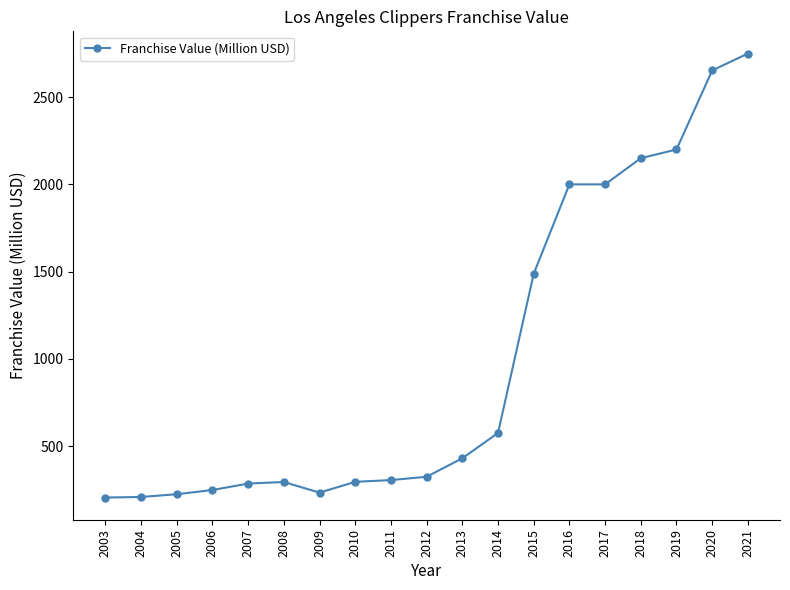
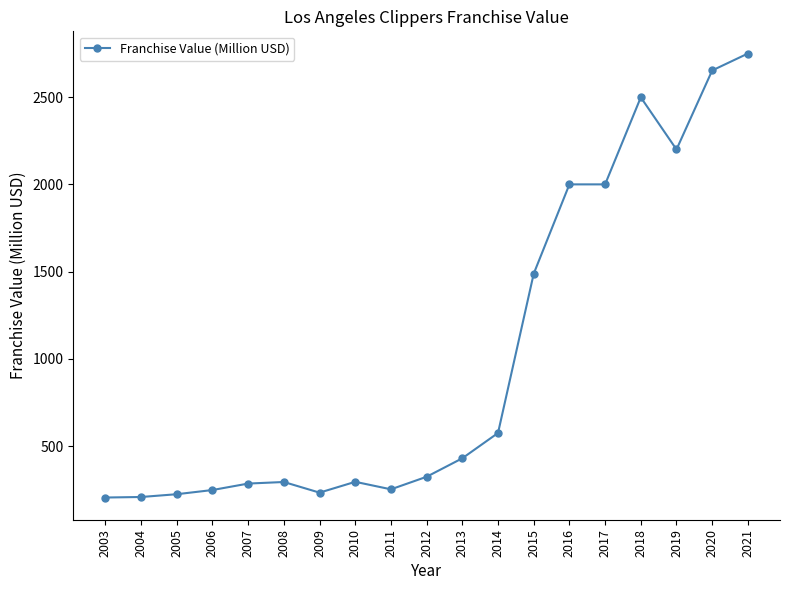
2011: 310 -> 250
2018: 2150 -> 2500
